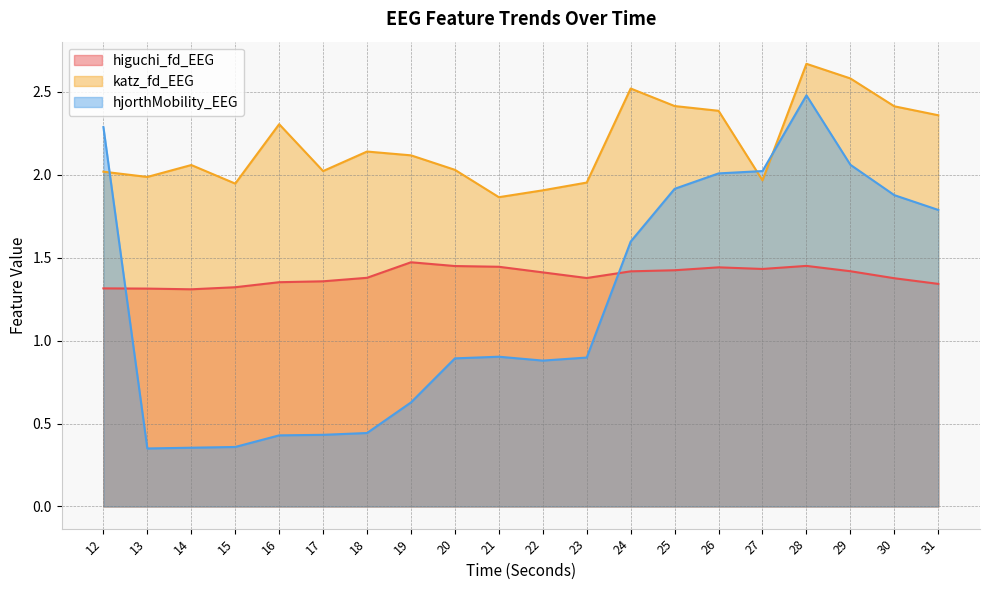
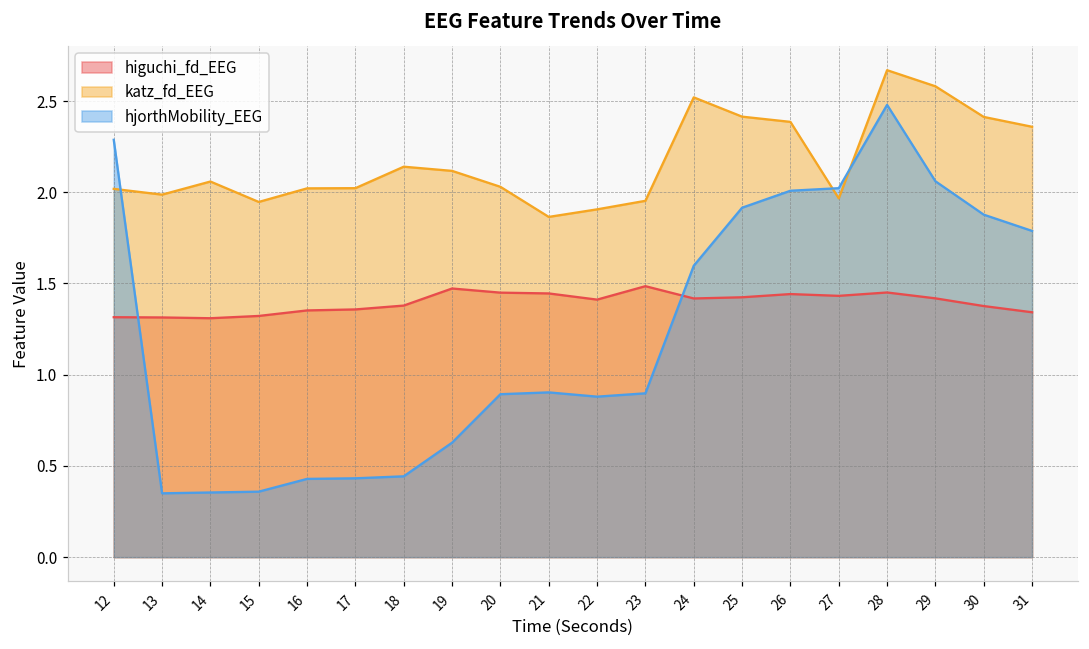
katz_fd_EEG, 16: 2.30 -> 2.02
higuchi_fd_EEG, 23: 1.38 -> 1.49
